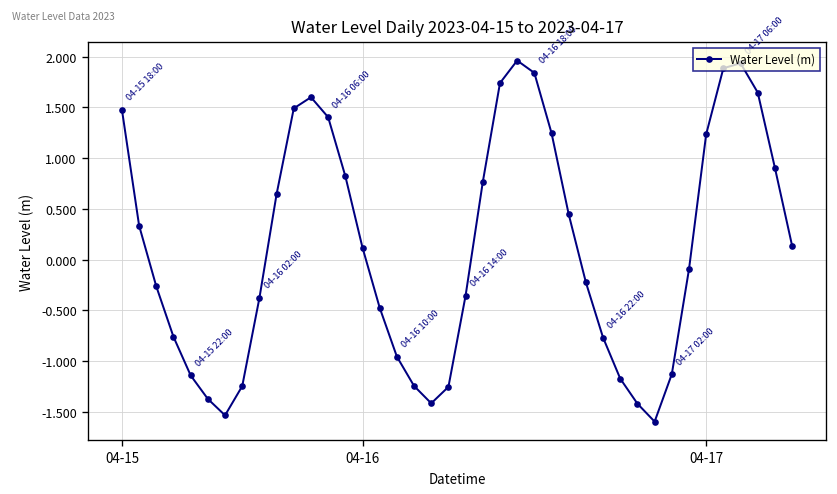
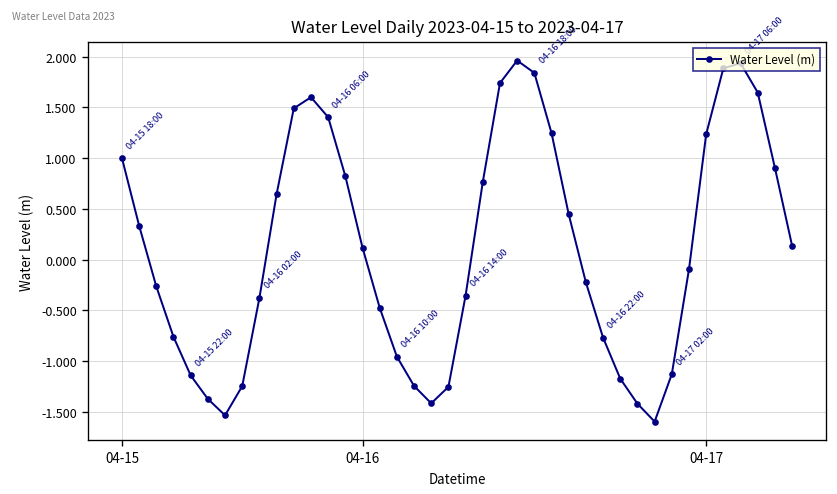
04-15: 1.5 -> 1.0
